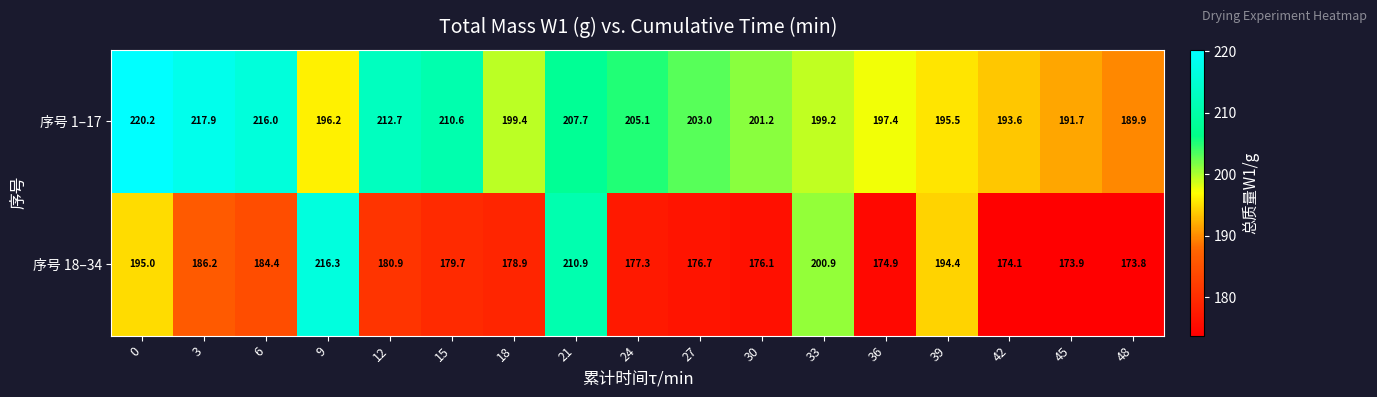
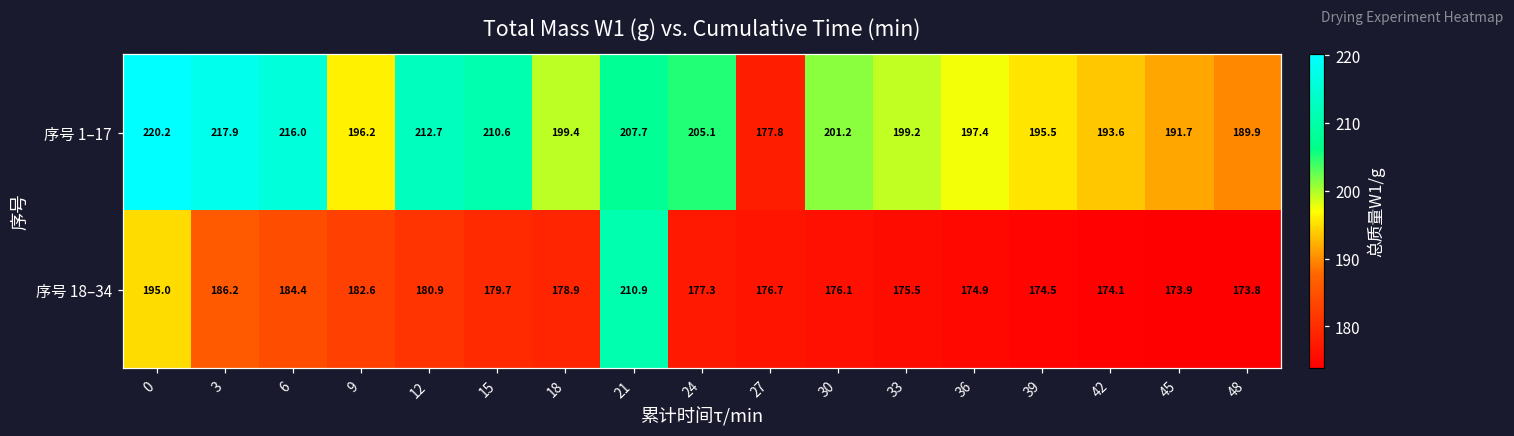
序号 1–17, 27: 203.0 -> 177.8
序号 18–34, 9: 216.3 -> 182.6
序号 18–34, 33: 200.9 -> 175.5
序号 18–34, 39: 194.4 -> 174.5
